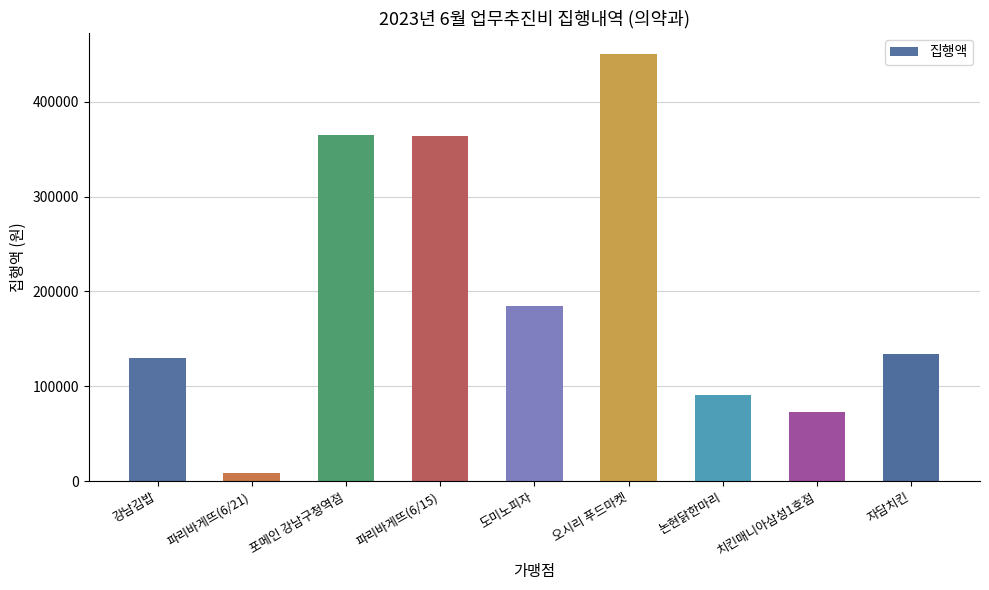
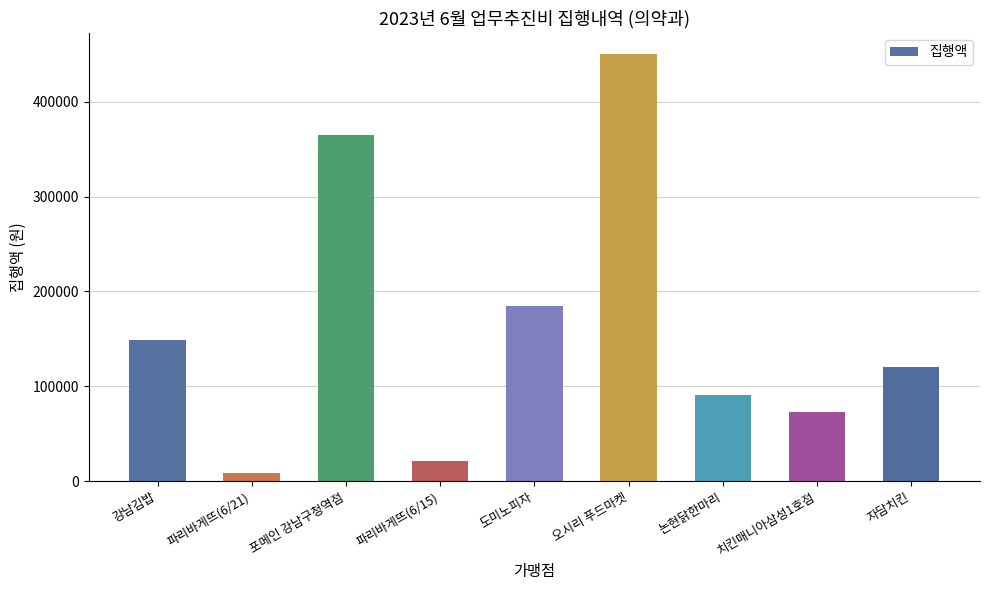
강남김밥: 130000 -> 150000
파리바게뜨(6/15): 360000 -> 20000
자담치킨: 130000 -> 120000
